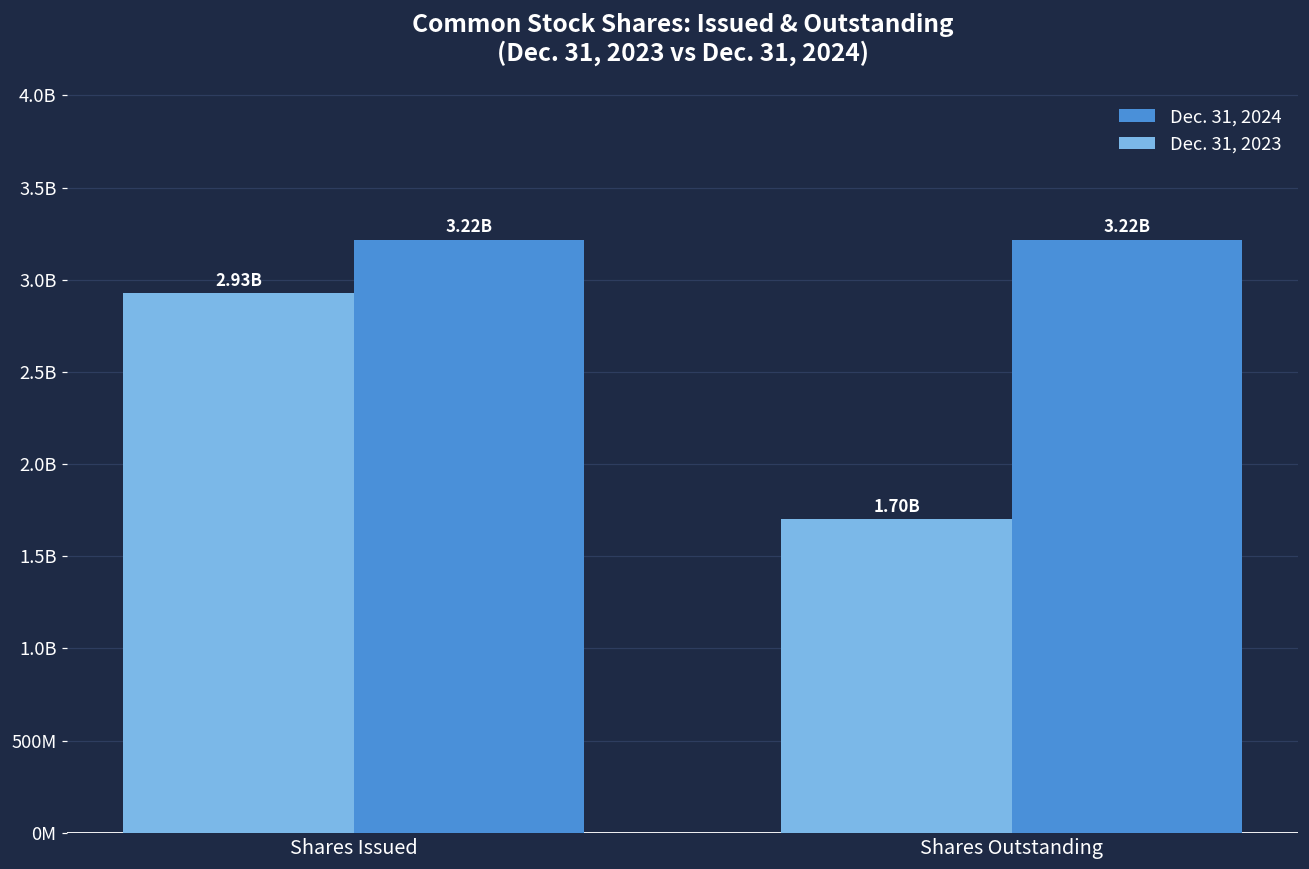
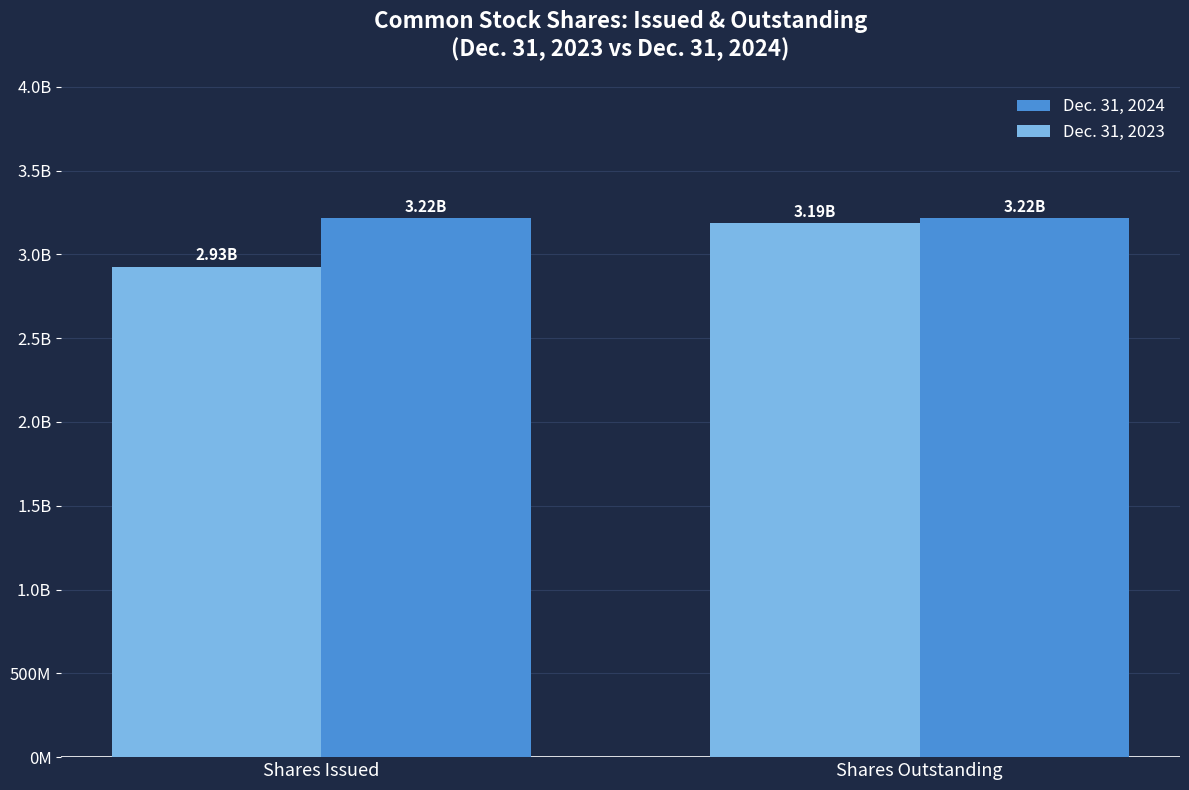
Dec. 31, 2023, Shares Outstanding: 1.70B -> 3.19B
